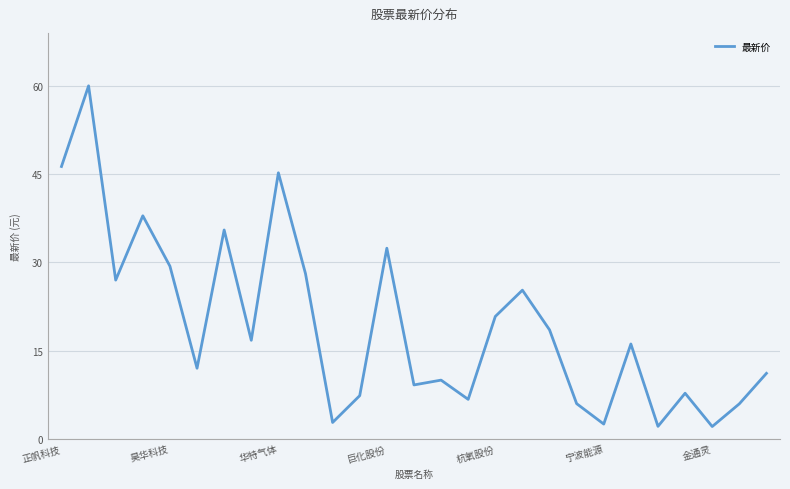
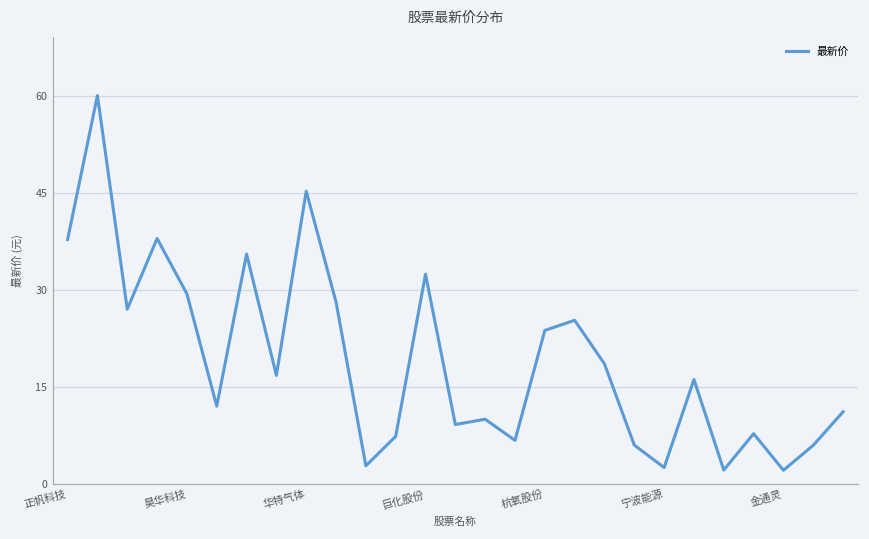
正帆科技: 46 -> 38
杭氧股份: 21 -> 24
